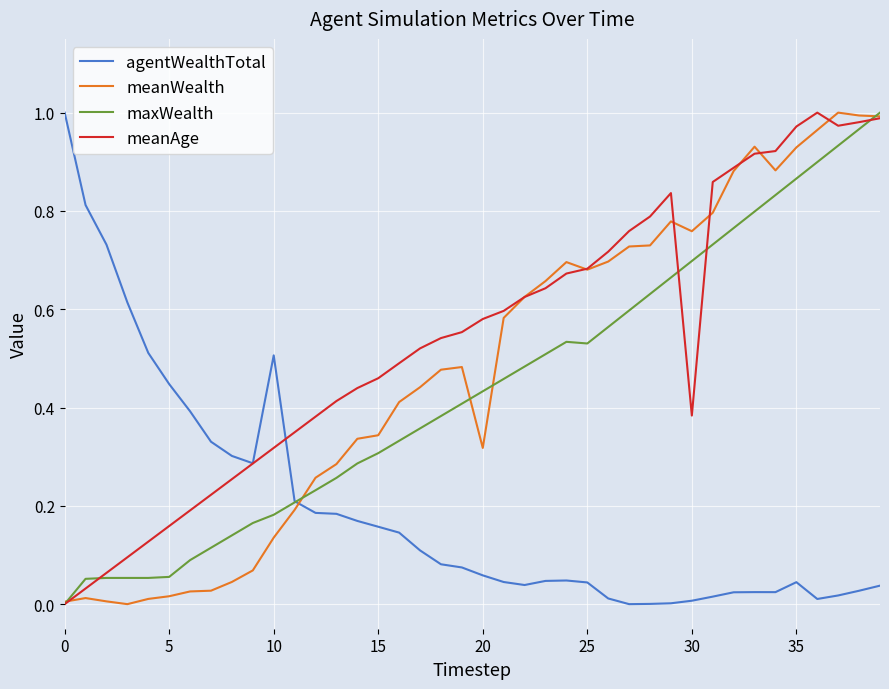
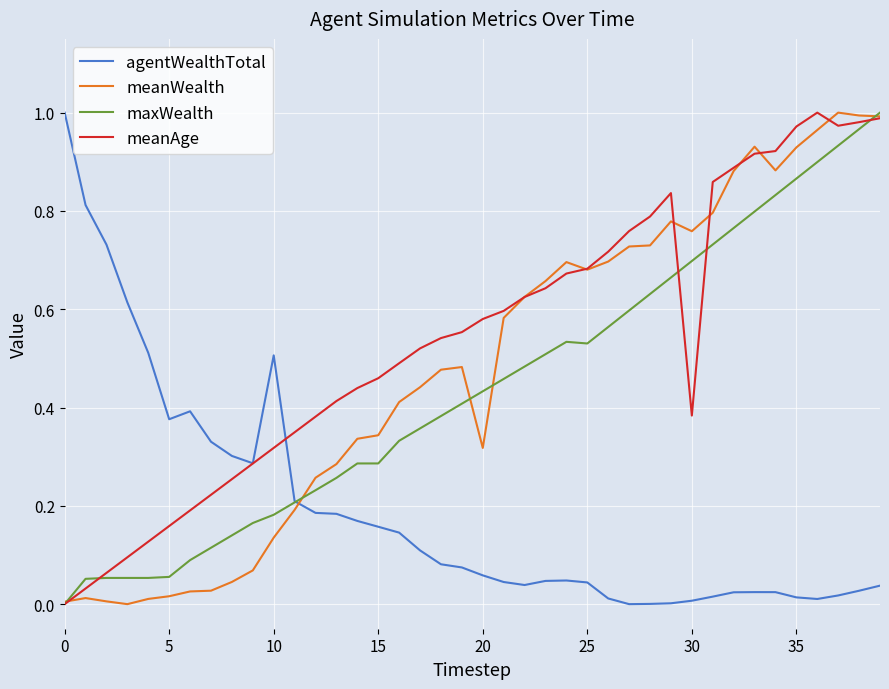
agentWealthTotal, 5: 0.45 -> 0.38
maxWealth, 15: 0.31 -> 0.29
agentWealthTotal, 35: 0.04 -> 0.01
